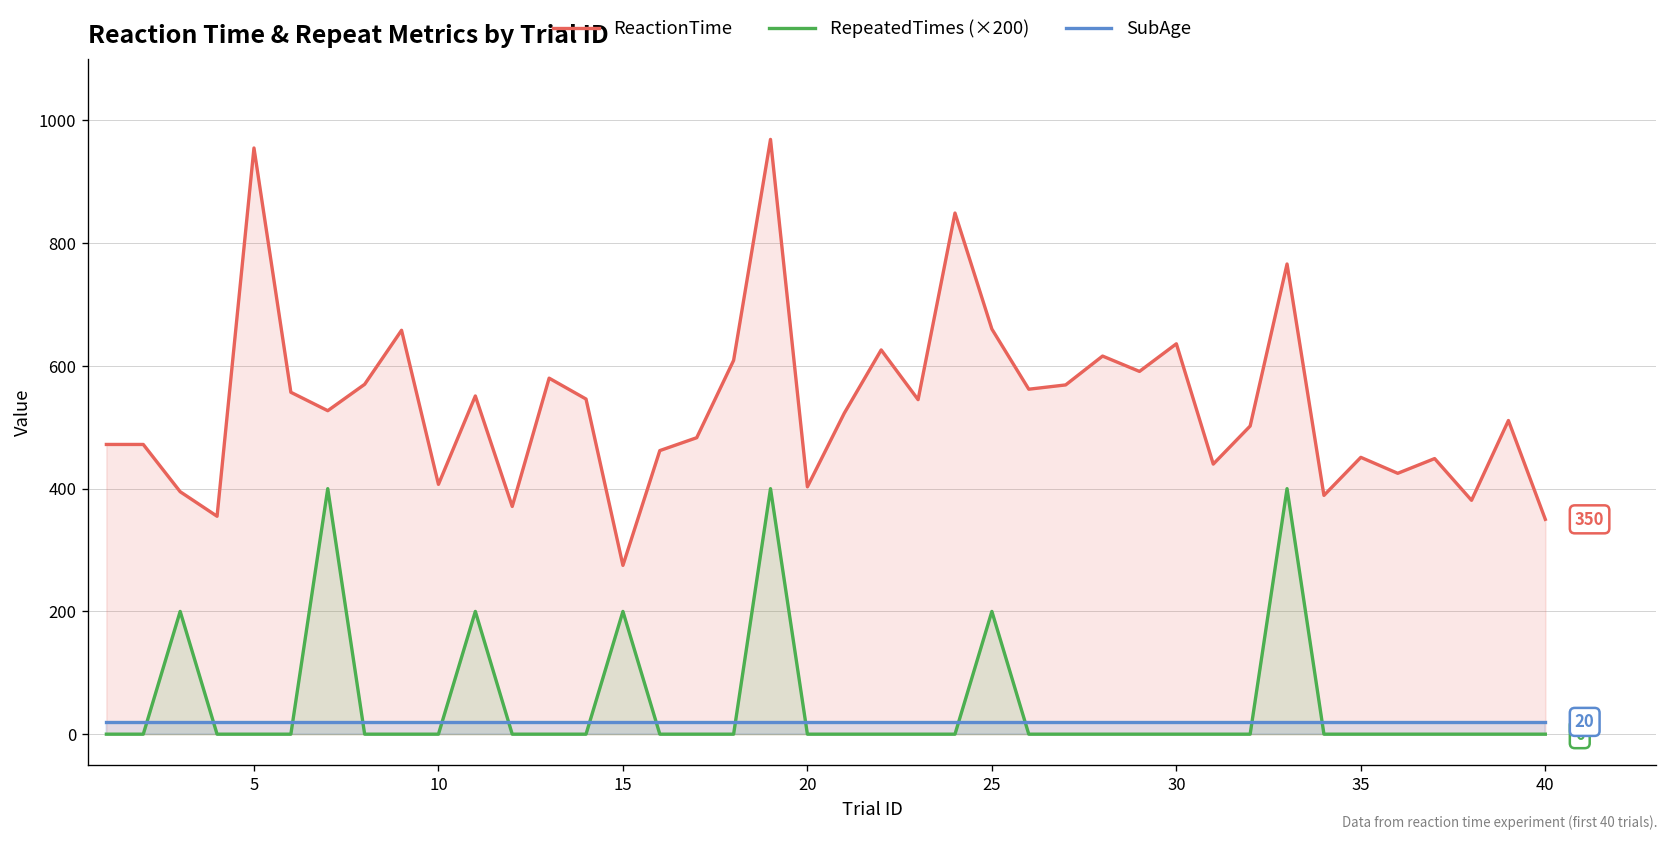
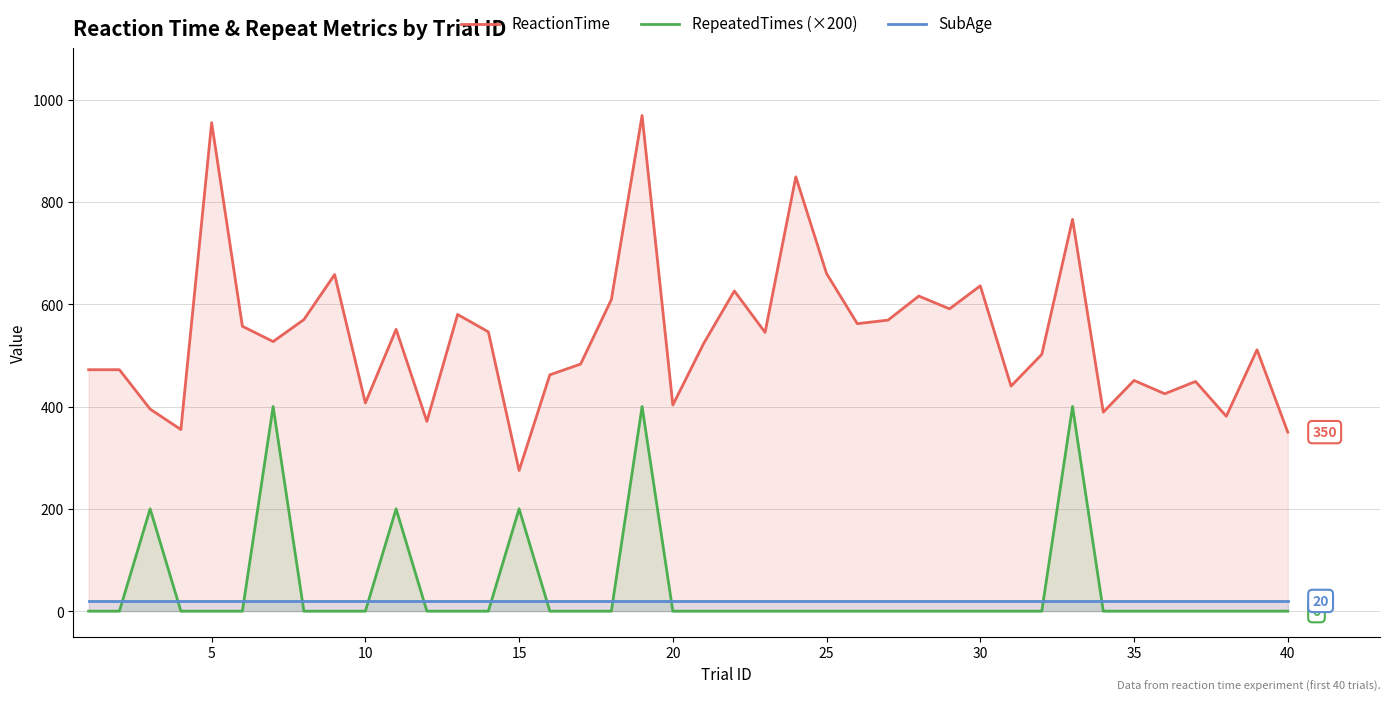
RepeatedTimes (×200), 25: 200 -> 0
